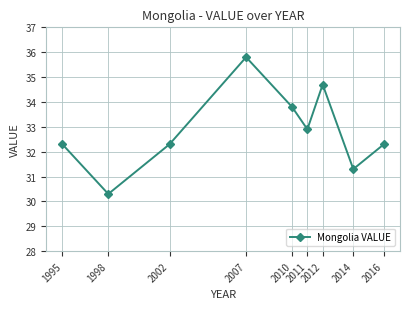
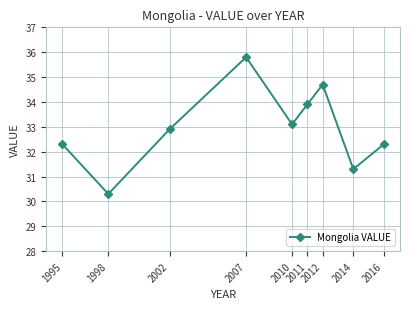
2002: 32.3 -> 32.9
2010: 33.8 -> 33.1
2011: 32.9 -> 33.9
